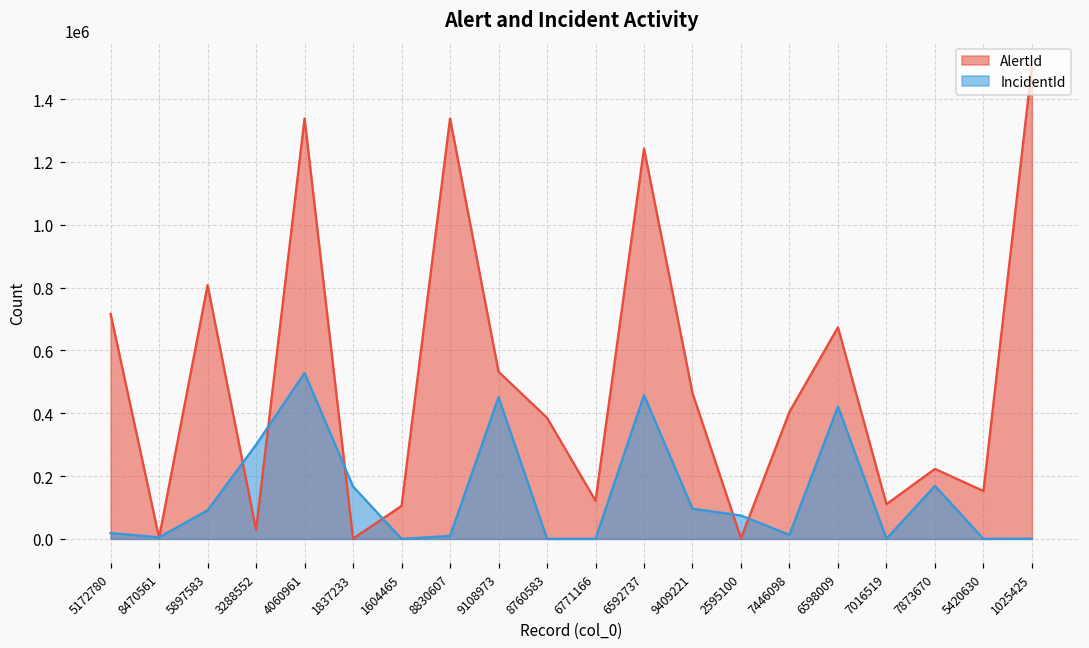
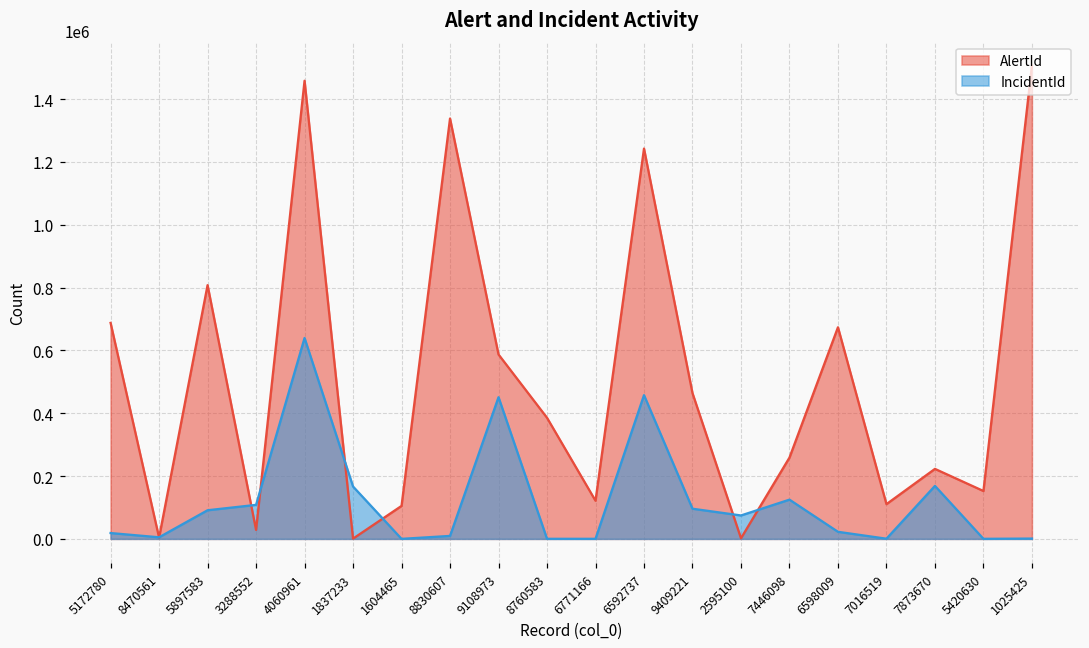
AlertId, 5172780: 720000 -> 690000
IncidentId, 3288552: 300000 -> 110000
AlertId, 4060961: 1340000 -> 1460000
IncidentId, 4060961: 530000 -> 640000
AlertId, 9108973: 530000 -> 590000
AlertId, 7446098: 400000 -> 260000
IncidentId, 7446098: 10000 -> 120000
IncidentId, 6598009: 420000 -> 20000
